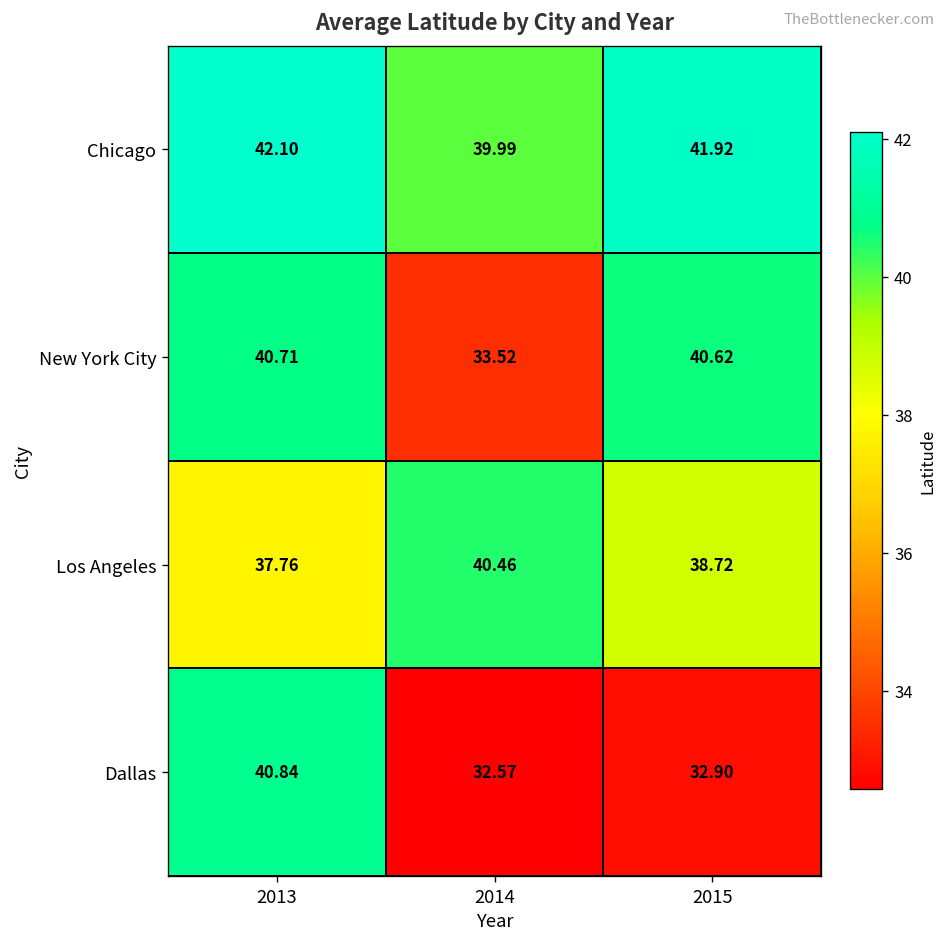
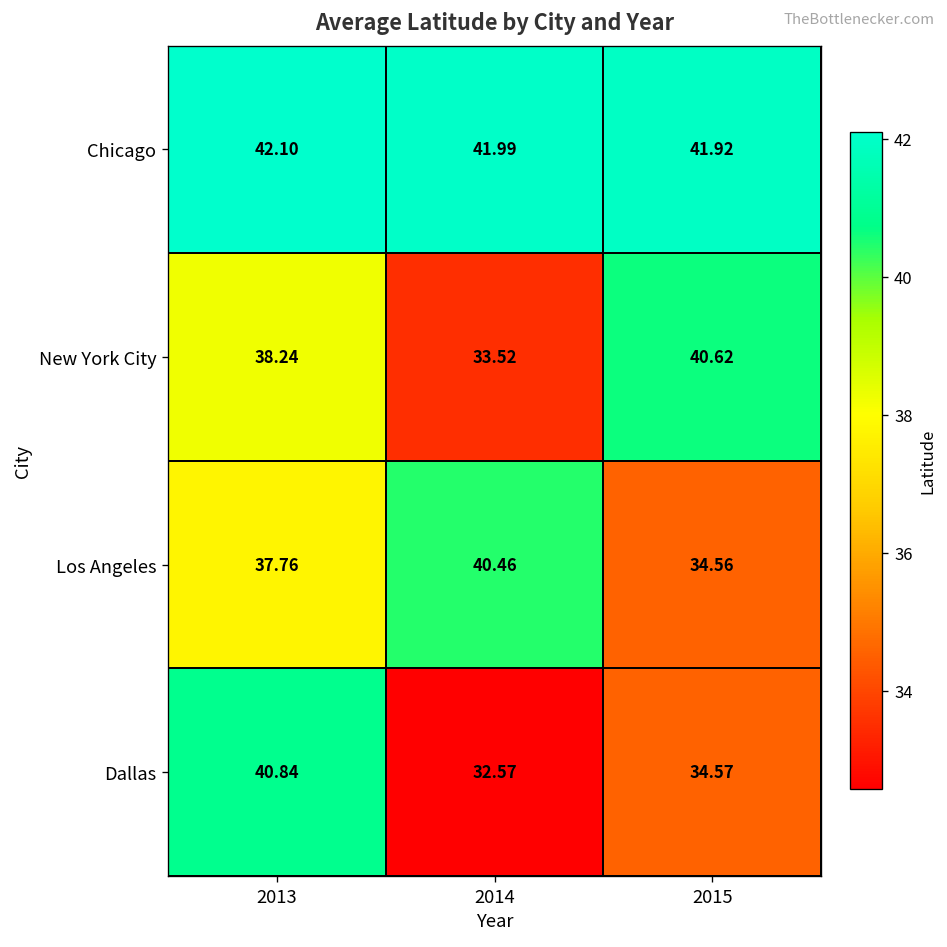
Chicago, 2014: 39.99 -> 41.99
New York City, 2013: 40.71 -> 38.24
Los Angeles, 2015: 38.72 -> 34.56
Dallas, 2015: 32.90 -> 34.57
